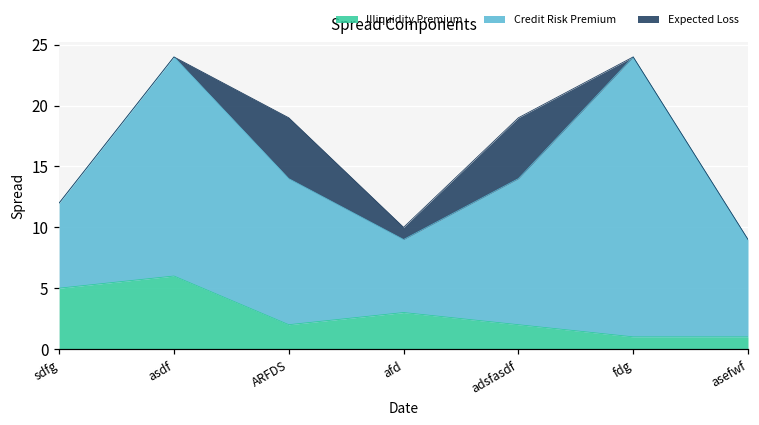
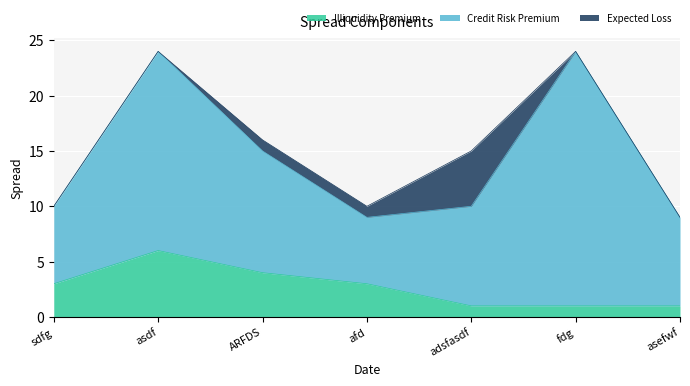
Illiquidity Premium, sdfg: 5 -> 3
Illiquidity Premium, ARFDS: 2 -> 4
Credit Risk Premium, ARFDS: 12 -> 11
Expected Loss, ARFDS: 5 -> 1
Illiquidity Premium, adsfasdf: 2 -> 1
Credit Risk Premium, adsfasdf: 12 -> 9
